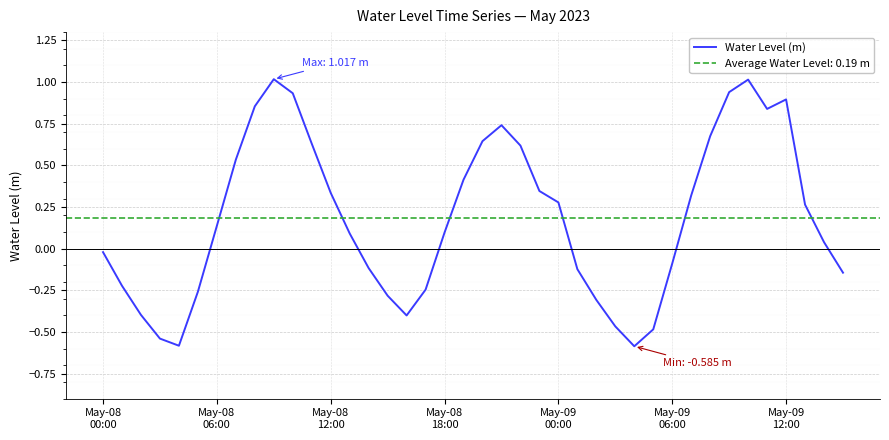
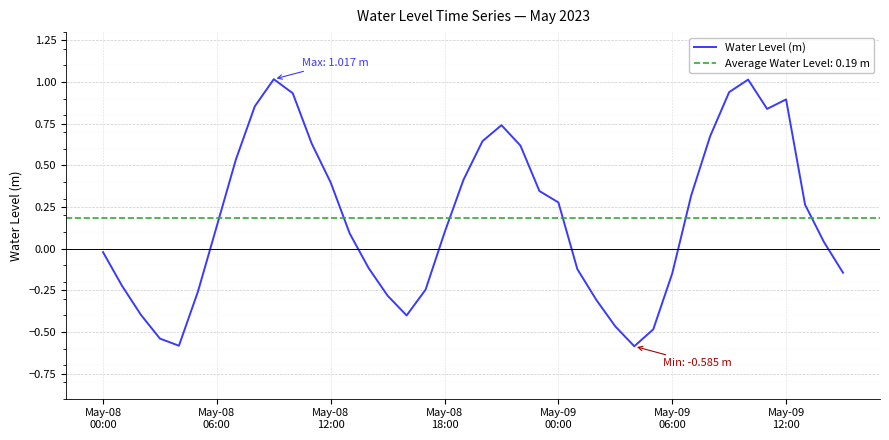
May-08 12:00: 0.34 -> 0.40
May-09 06:00: -0.09 -> -0.15
